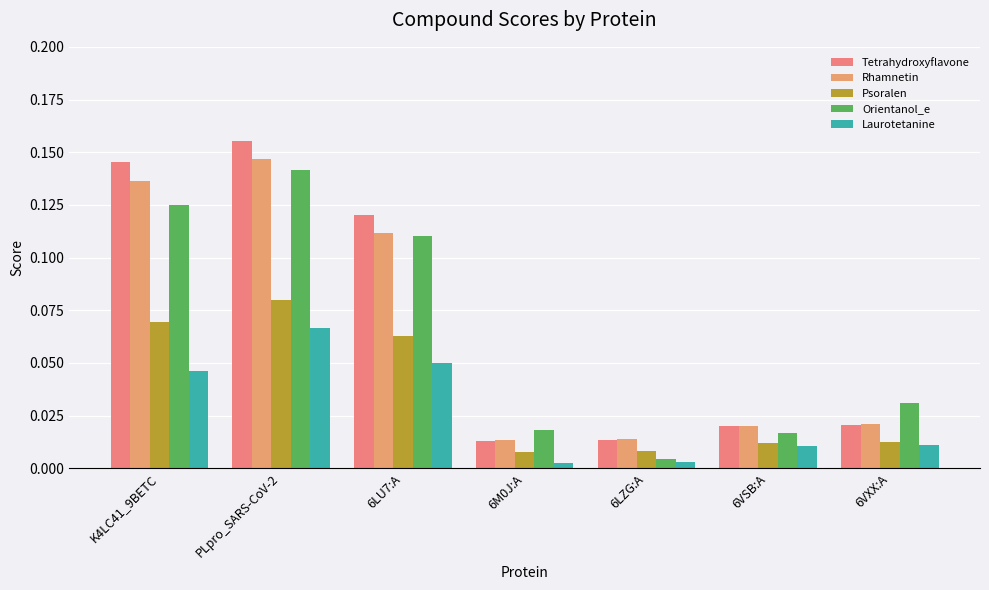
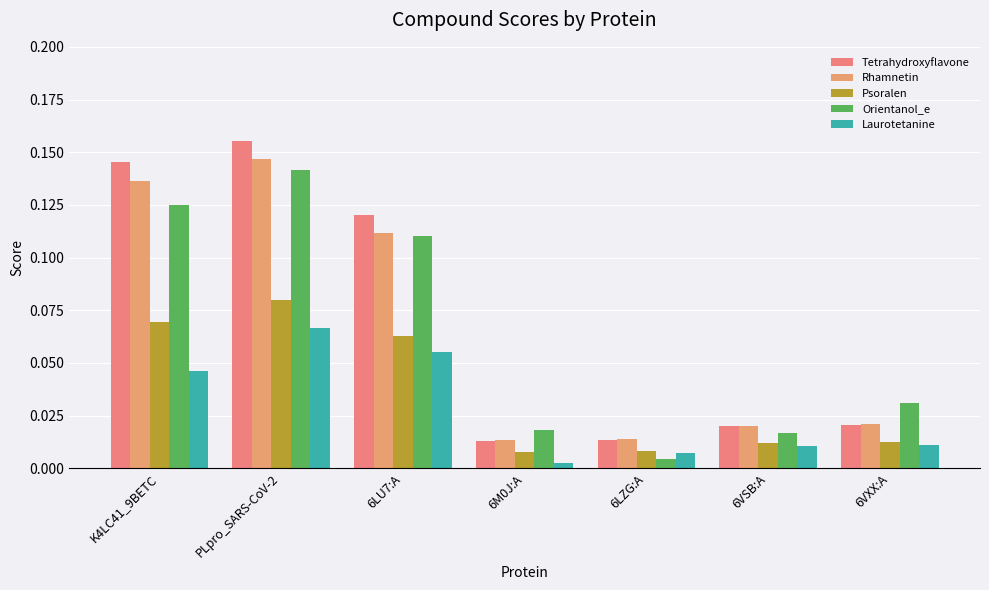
Laurotetanine, 6LU7:A: 0.050 -> 0.055
Laurotetanine, 6LZG:A: 0.003 -> 0.007
